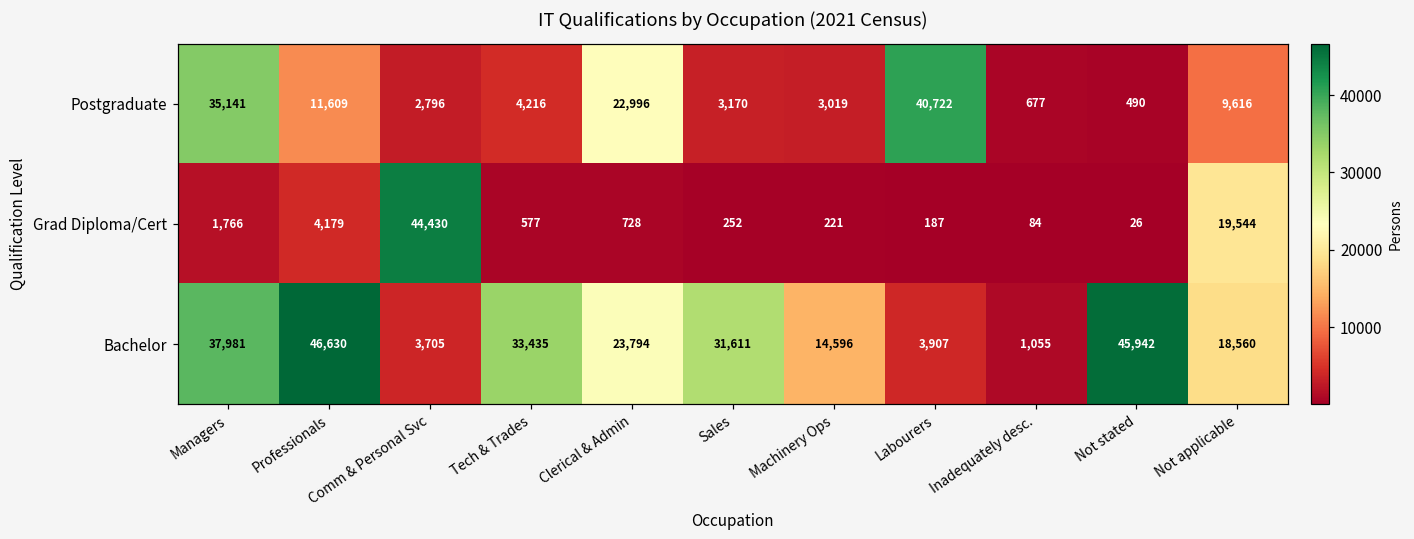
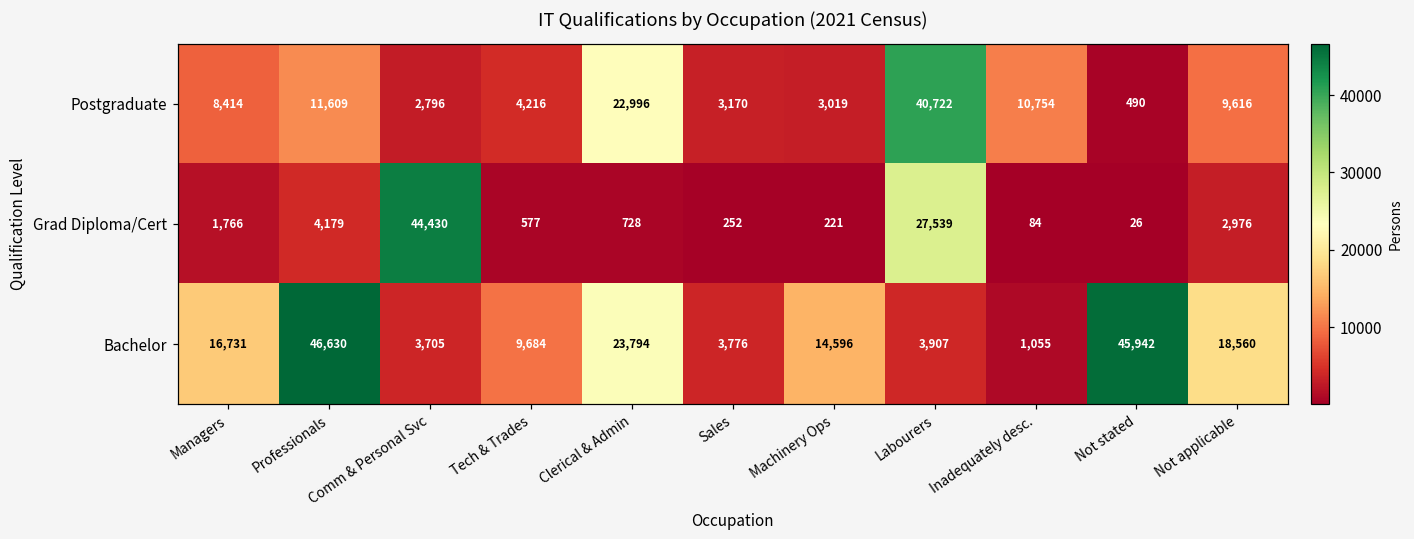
Postgraduate, Managers: 35,141 -> 8,414
Postgraduate, Inadequately desc.: 677 -> 10,754
Grad Diploma/Cert, Labourers: 187 -> 27,539
Grad Diploma/Cert, Not applicable: 19,544 -> 2,976
Bachelor, Managers: 37,981 -> 16,731
Bachelor, Tech & Trades: 33,435 -> 9,684
Bachelor, Sales: 31,611 -> 3,776
